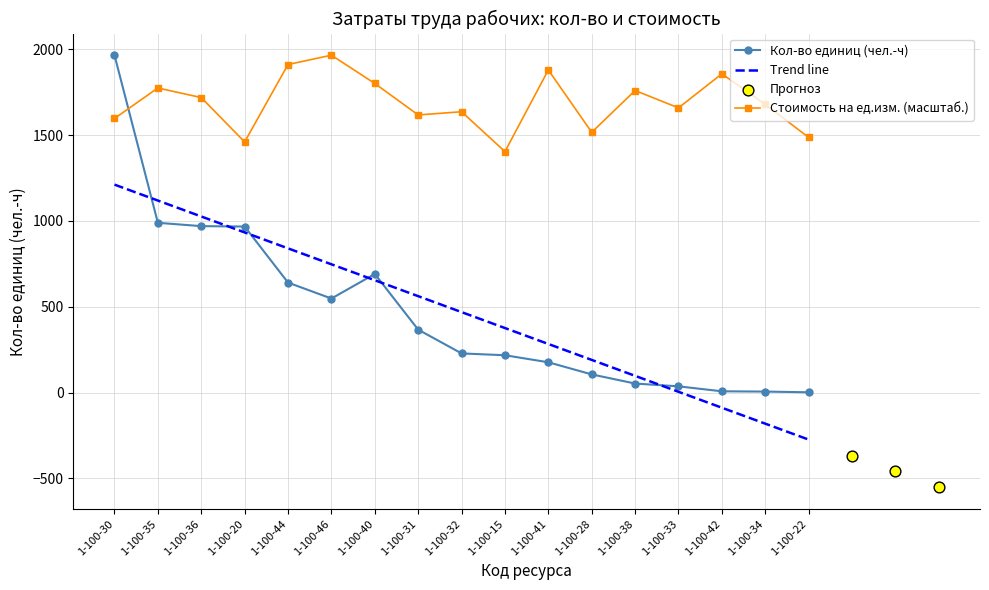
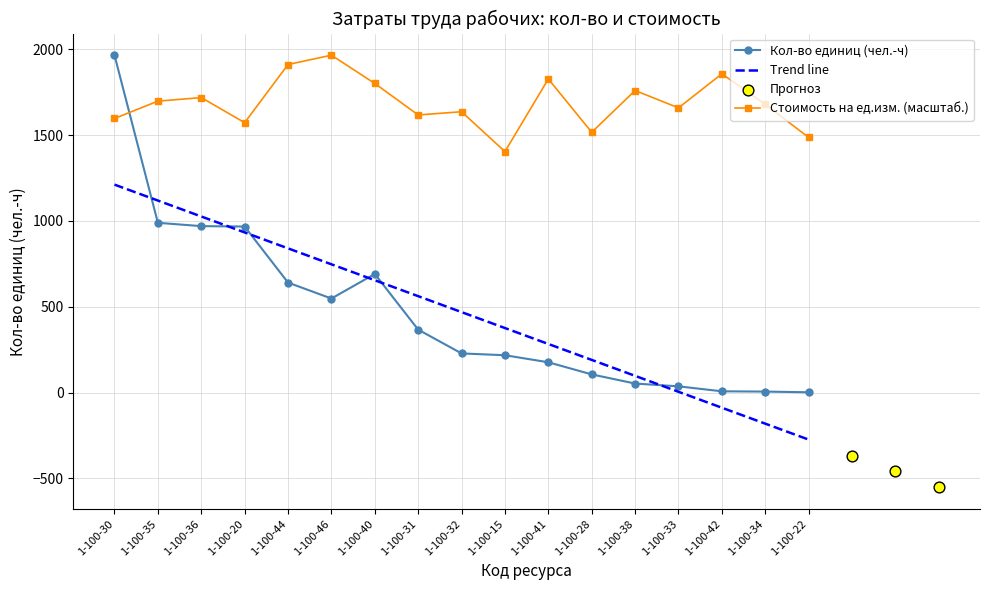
Стоимость на ед.изм. (масштаб.), 1-100-35: 1770 -> 1700
Стоимость на ед.изм. (масштаб.), 1-100-20: 1460 -> 1570
Стоимость на ед.изм. (масштаб.), 1-100-41: 1880 -> 1830
